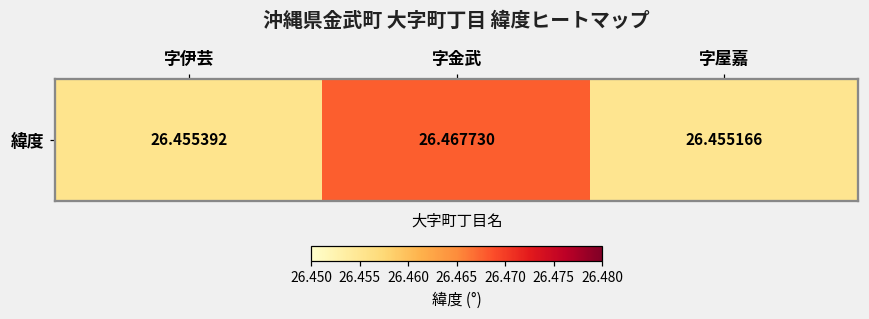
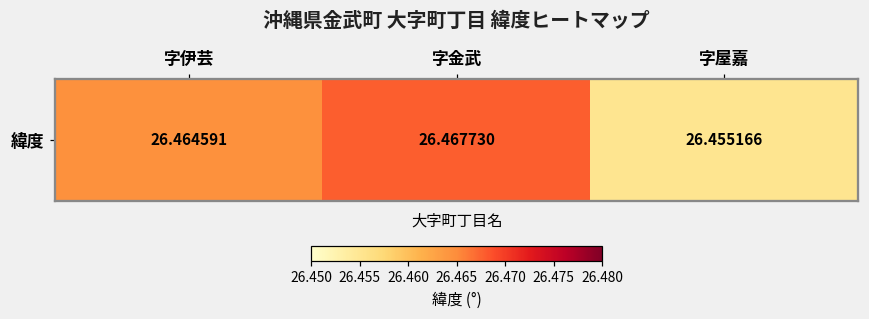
緯度, 字伊芸: 26.455392 -> 26.464591
